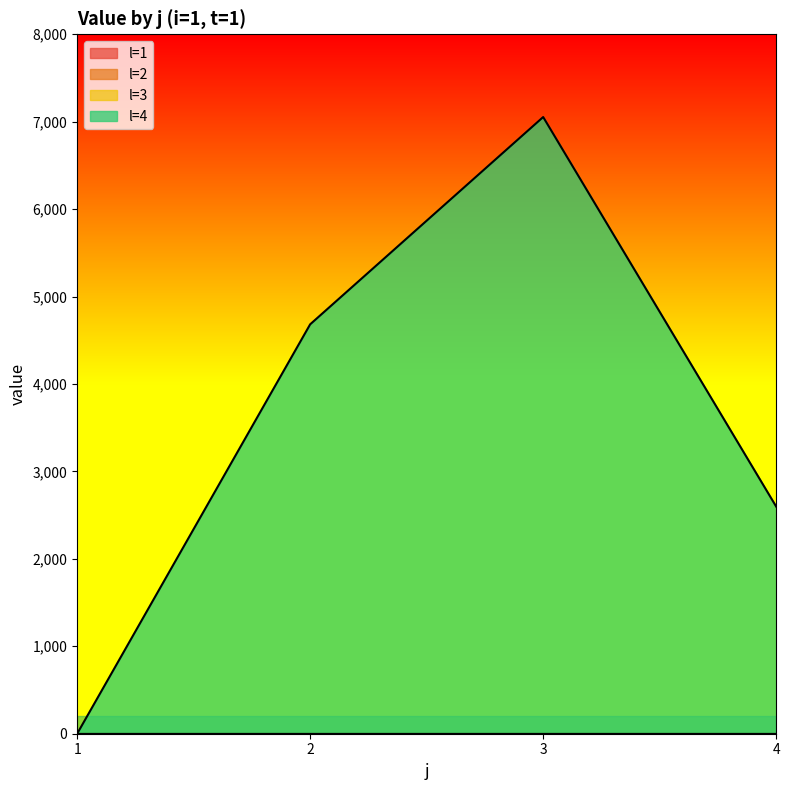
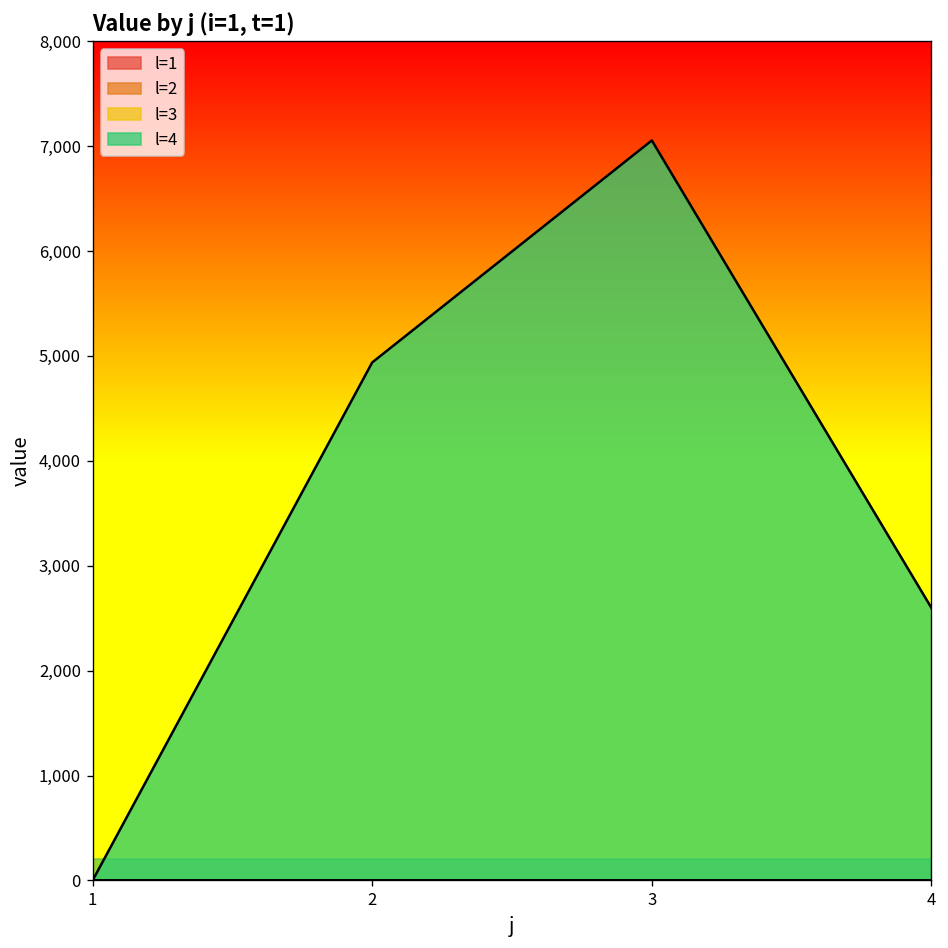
l=4, 2: 4,700 -> 4,900
